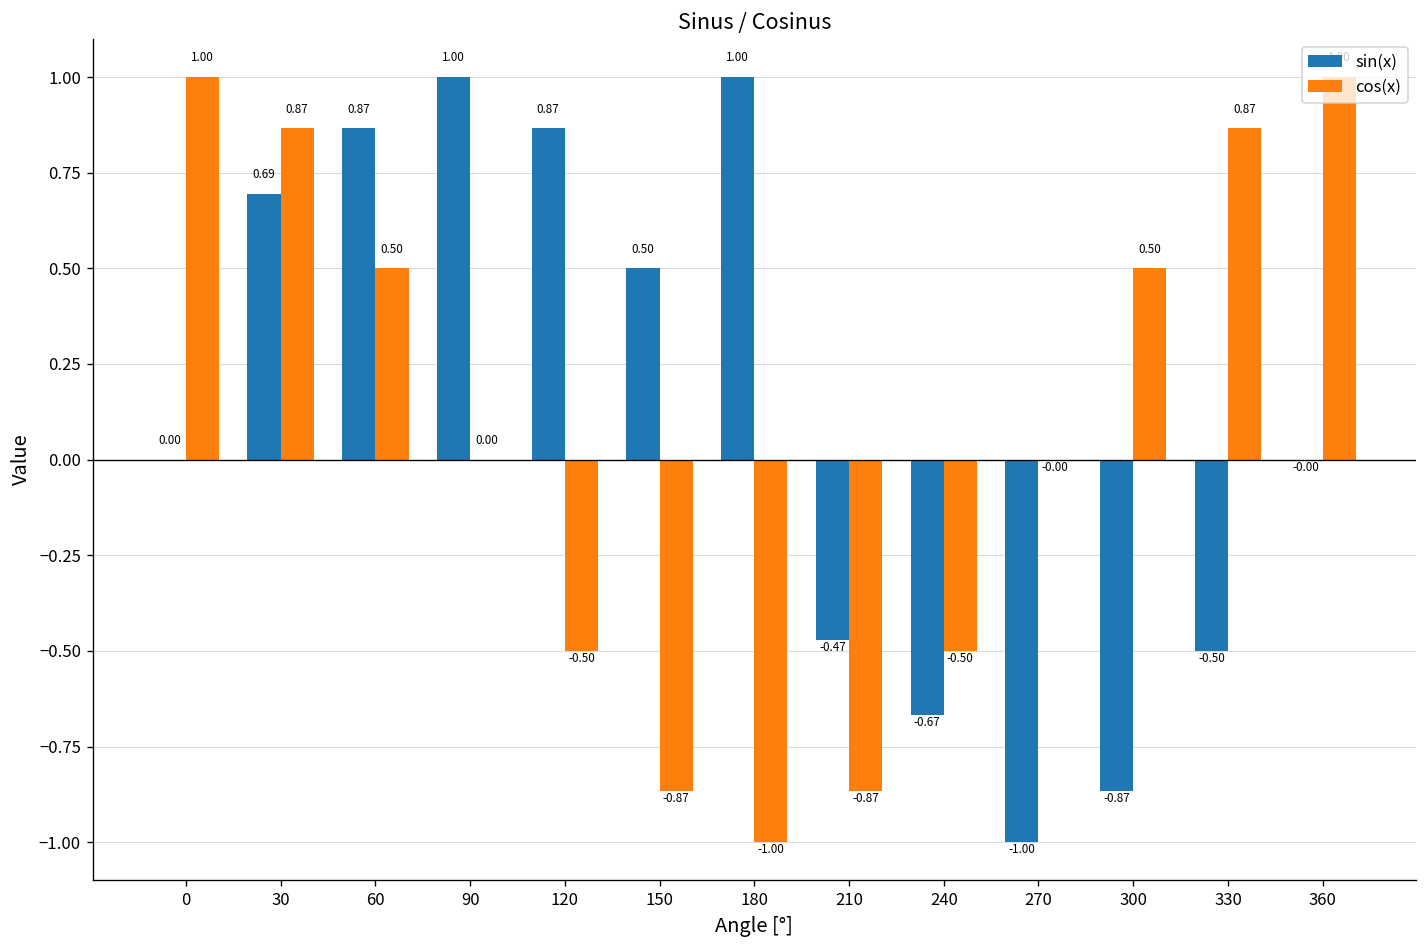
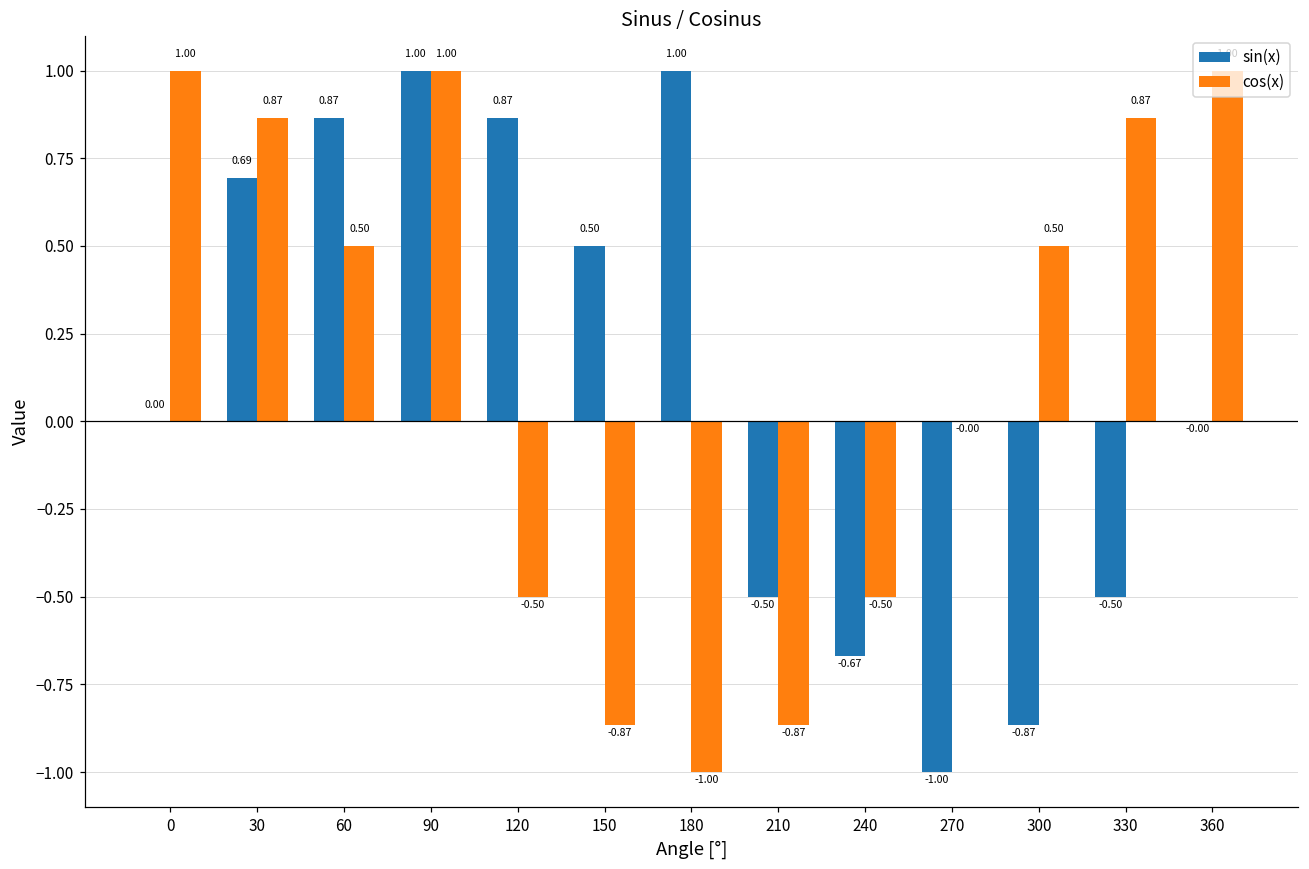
cos(x), 90: 0.00 -> 1.00
sin(x), 210: -0.47 -> -0.50
